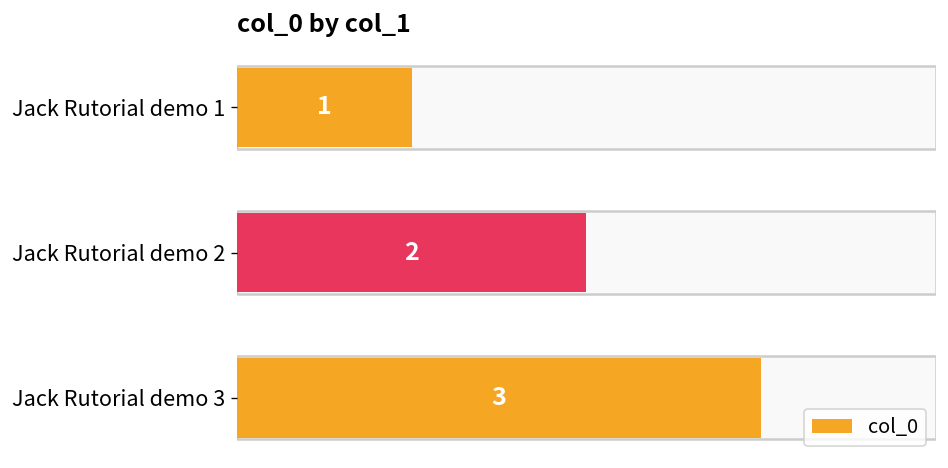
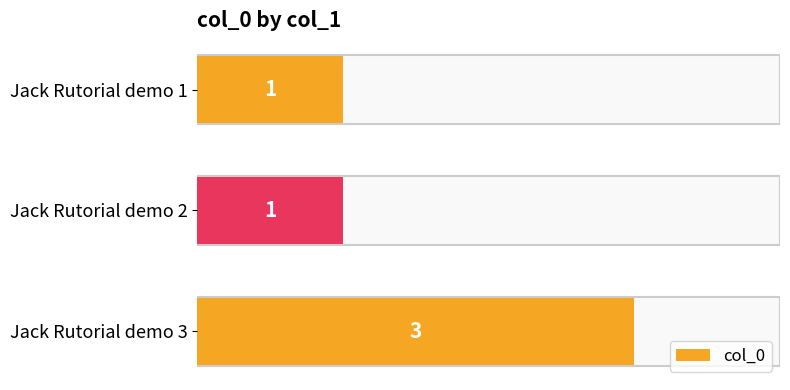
Jack Rutorial demo 2: 2 -> 1
